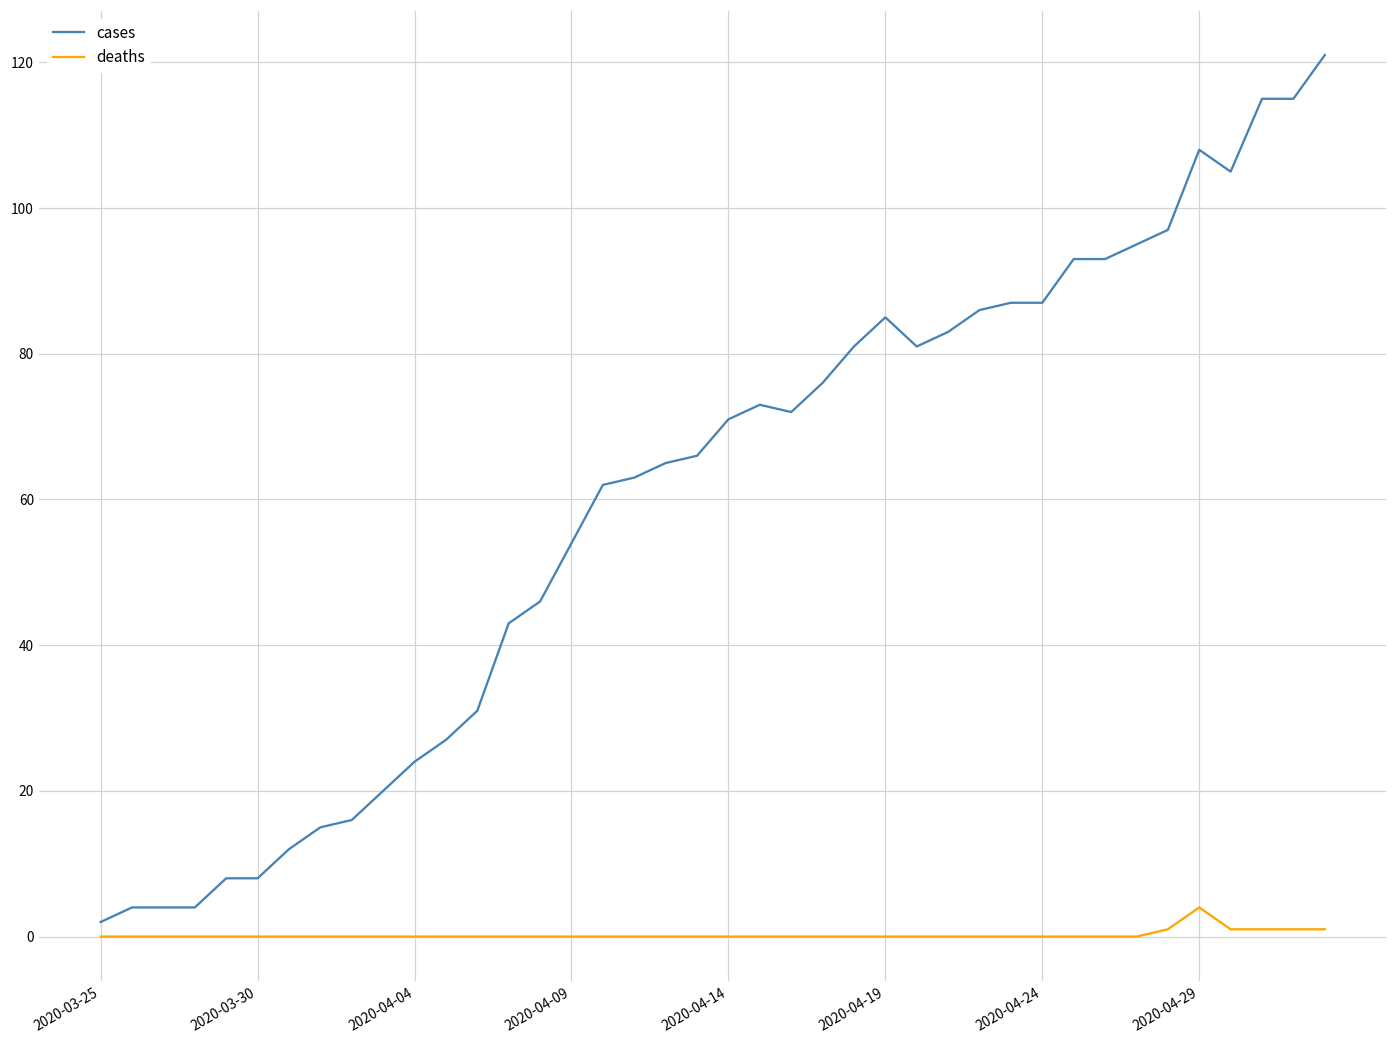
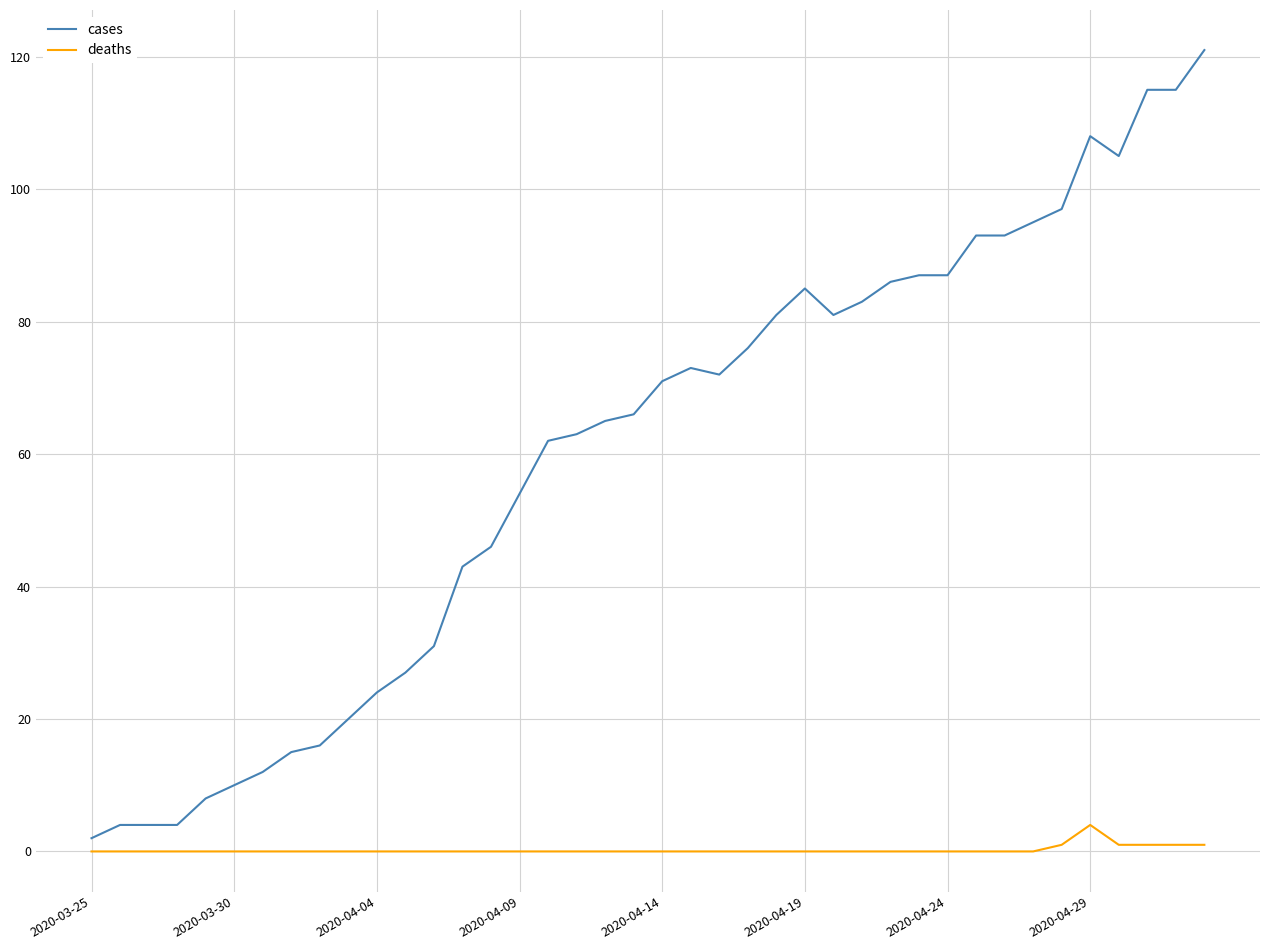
cases, 2020-03-30: 8 -> 10
